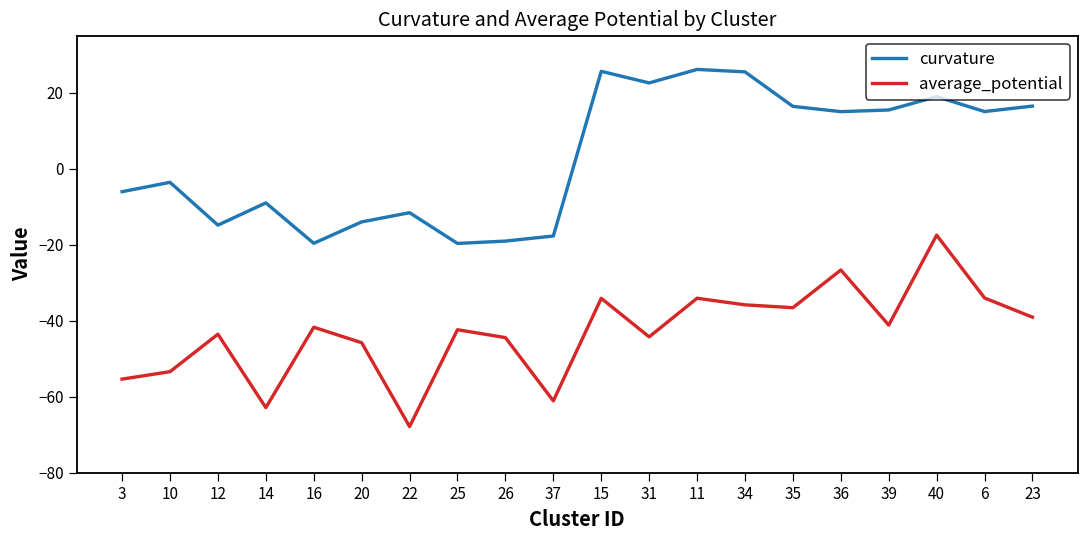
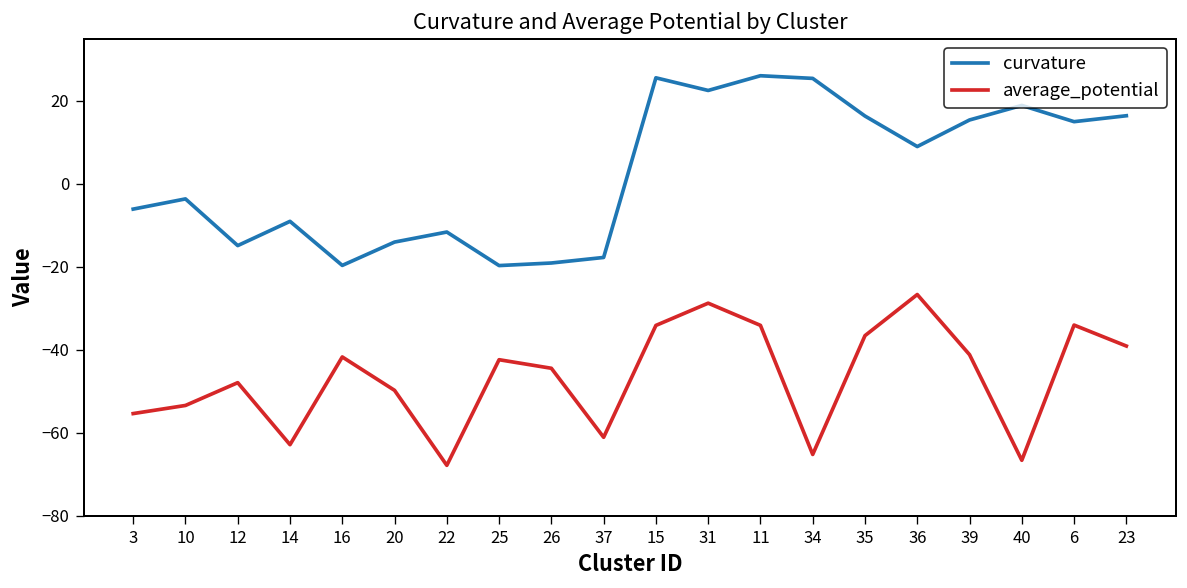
average_potential, 12: -44 -> -48
average_potential, 20: -46 -> -50
average_potential, 31: -44 -> -29
average_potential, 34: -36 -> -65
curvature, 36: 15 -> 9
average_potential, 40: -18 -> -67
